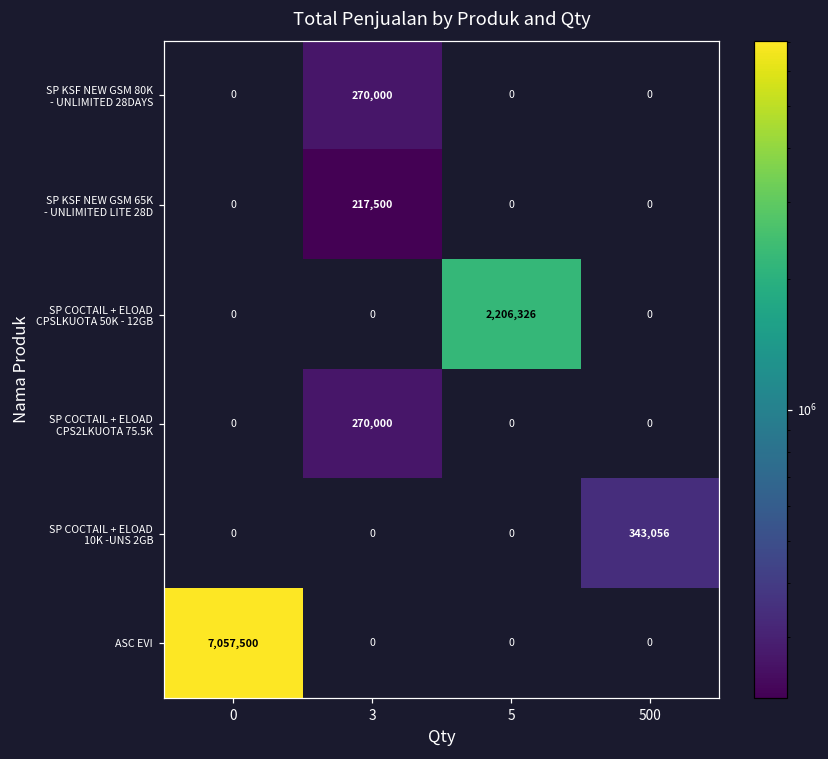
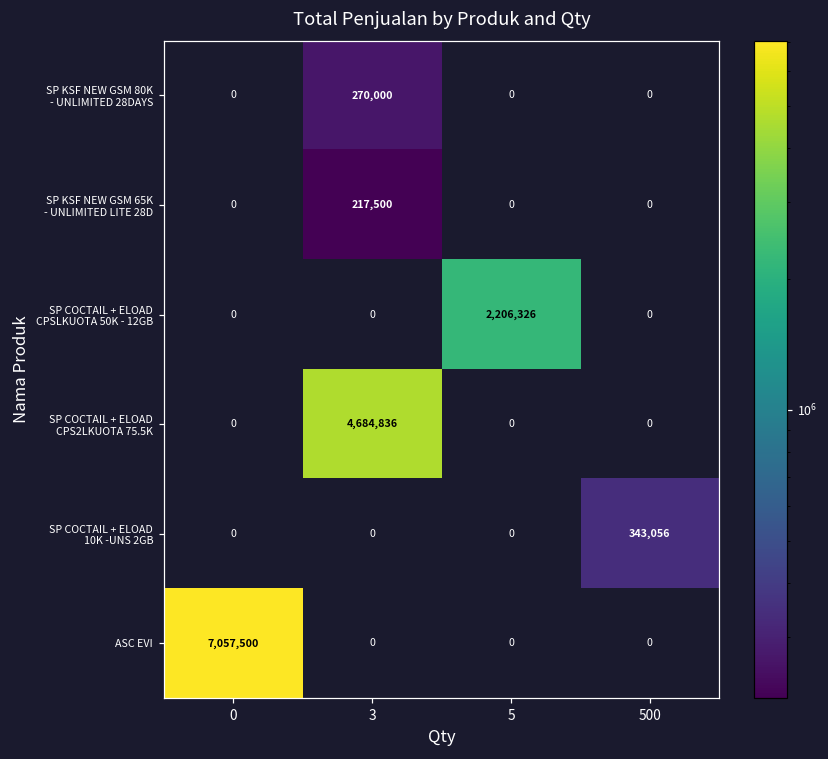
SP COCTAIL + ELOAD CPS2LKUOTA 75.5K, 3: 270,000 -> 4,684,836
